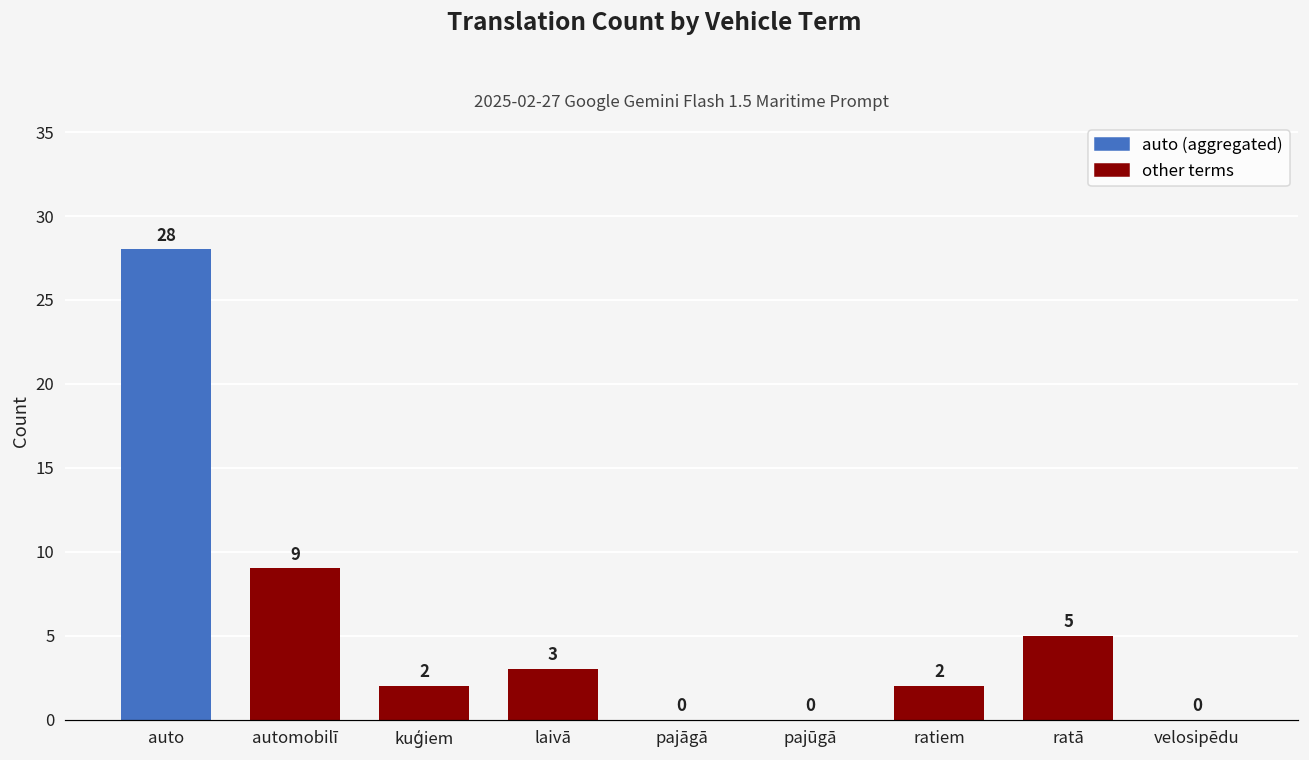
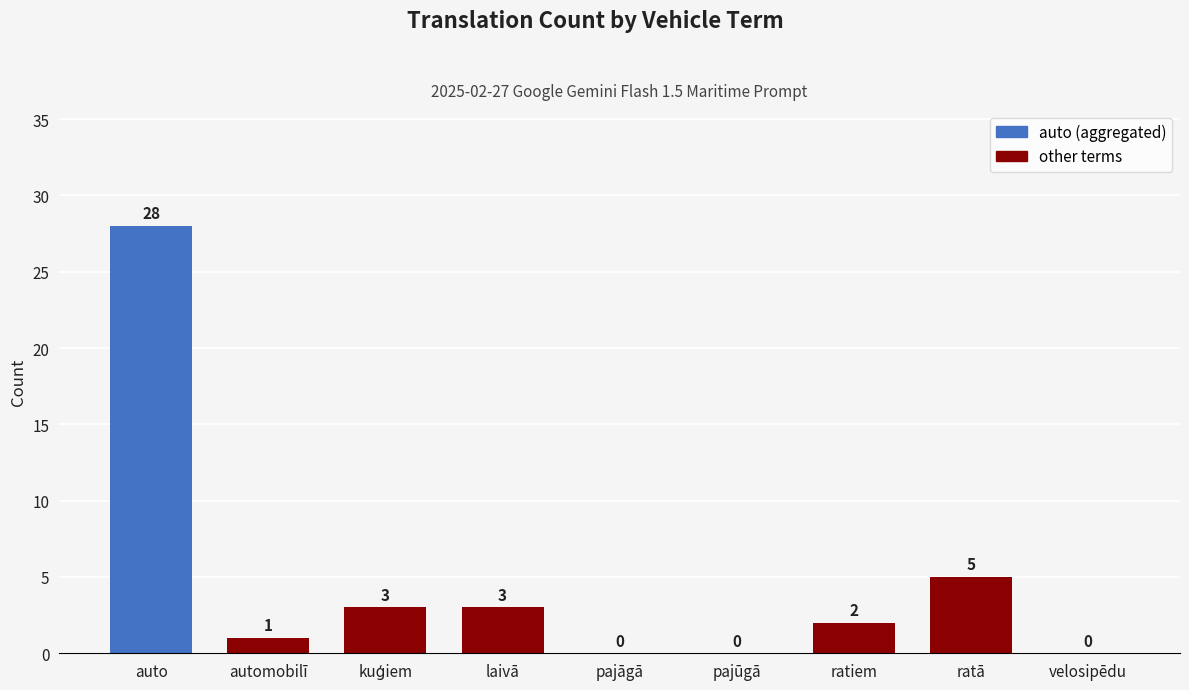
automobilī: 9 -> 1
kuģiem: 2 -> 3
